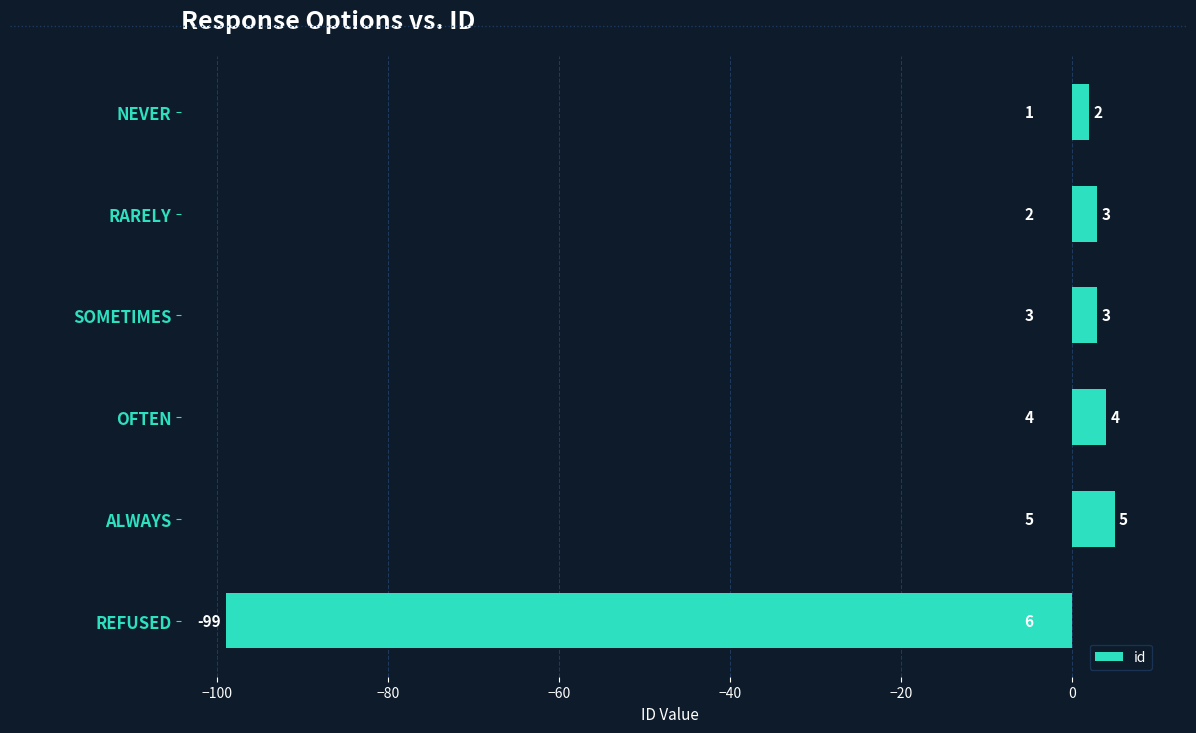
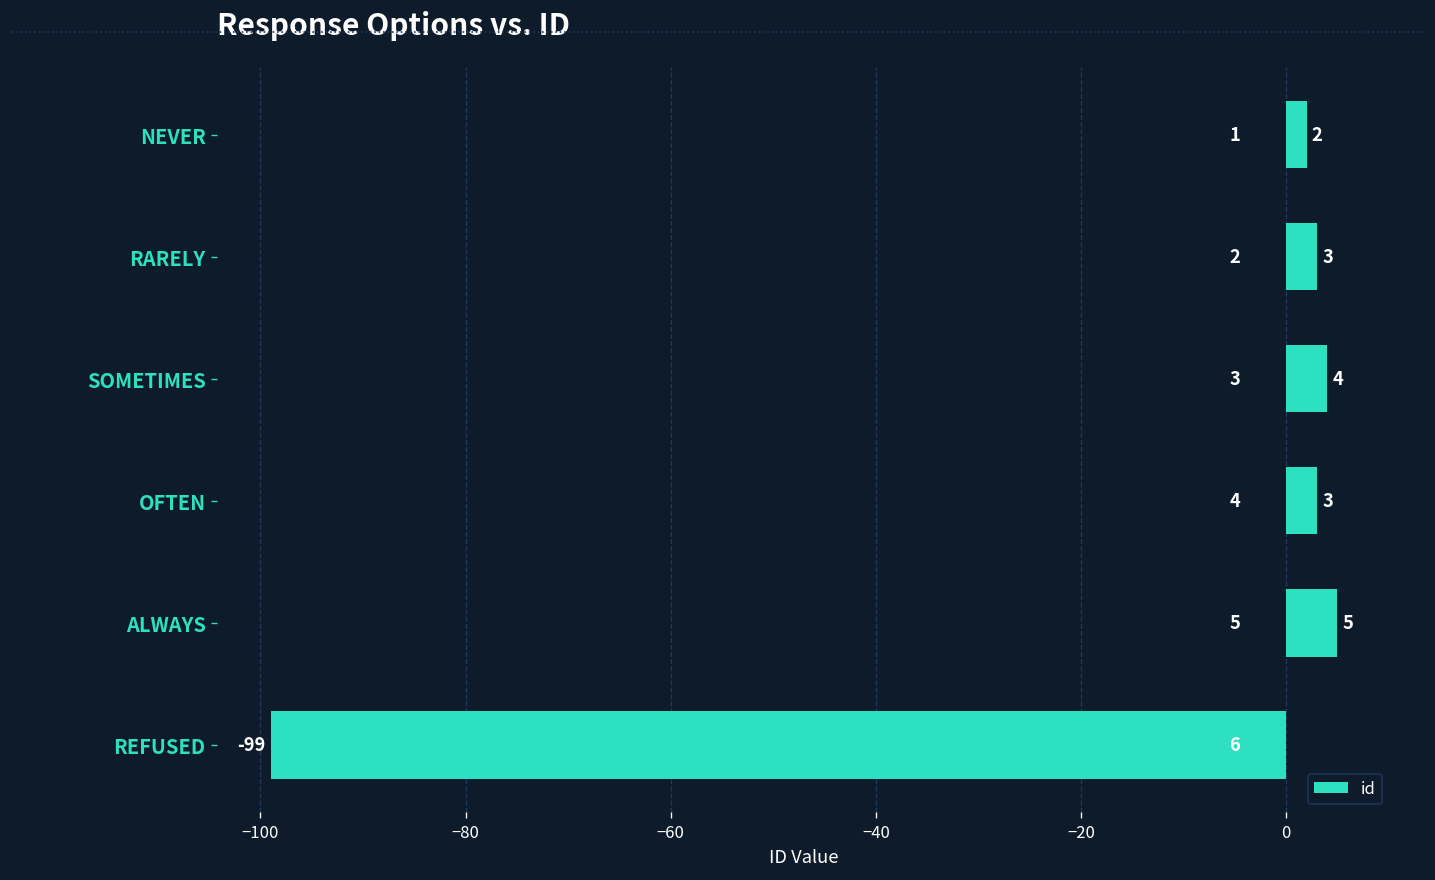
SOMETIMES: 3 -> 4
OFTEN: 4 -> 3
